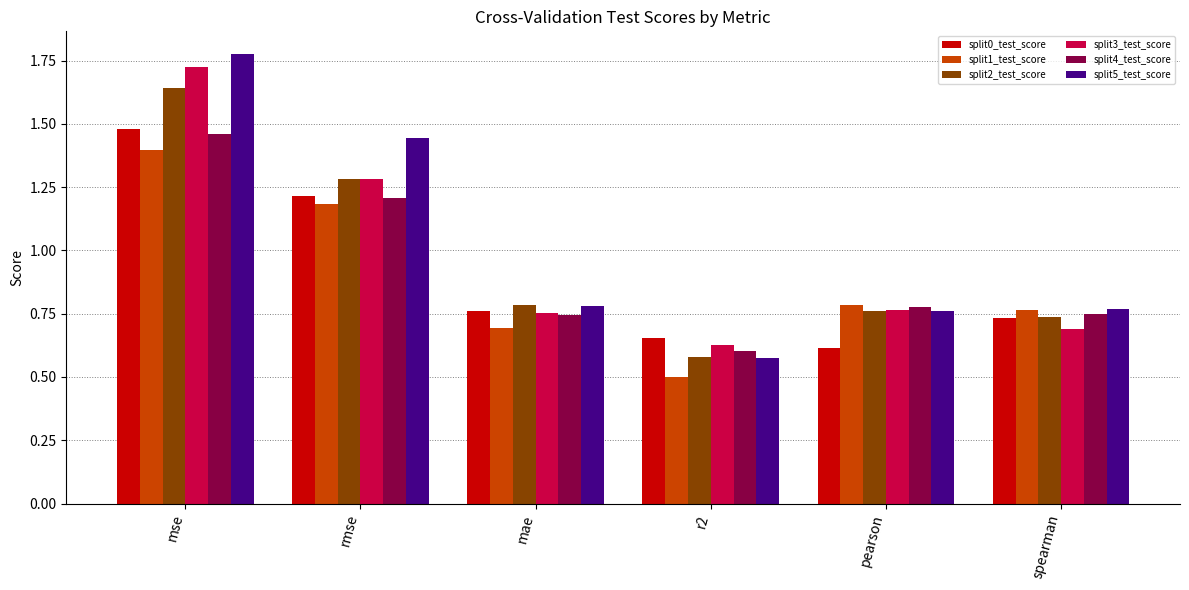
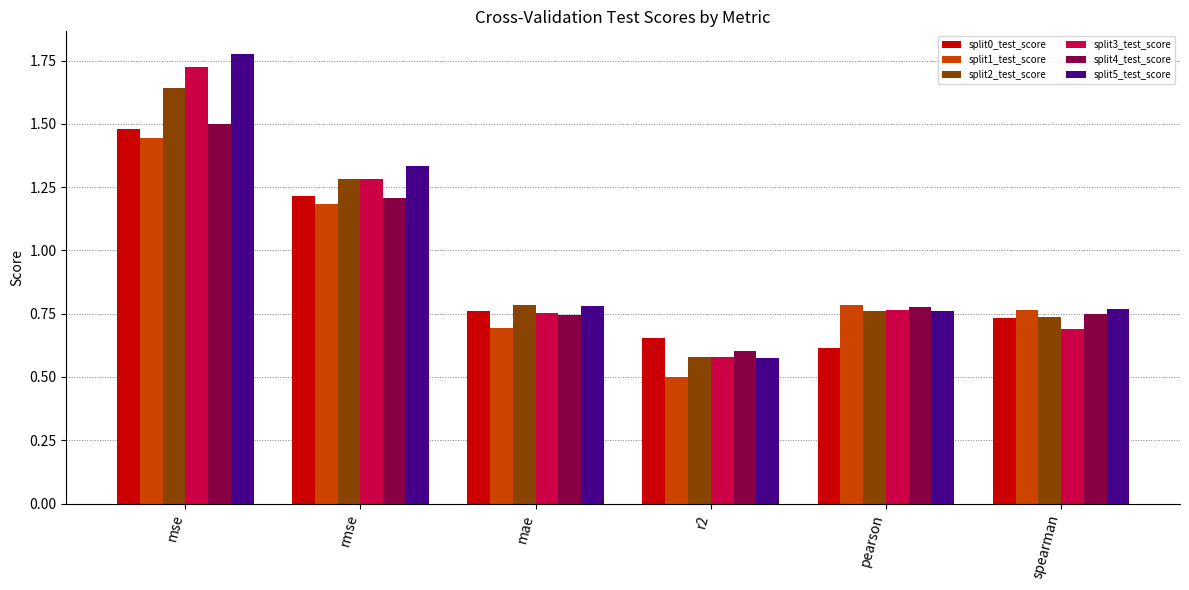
split1_test_score, mse: 1.40 -> 1.44
split4_test_score, mse: 1.46 -> 1.50
split5_test_score, rmse: 1.44 -> 1.33
split3_test_score, r2: 0.63 -> 0.58
